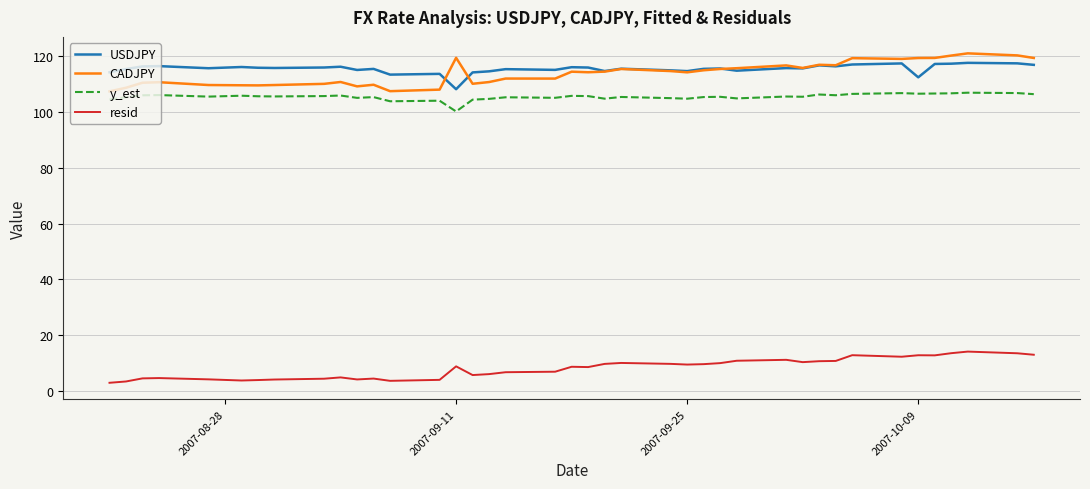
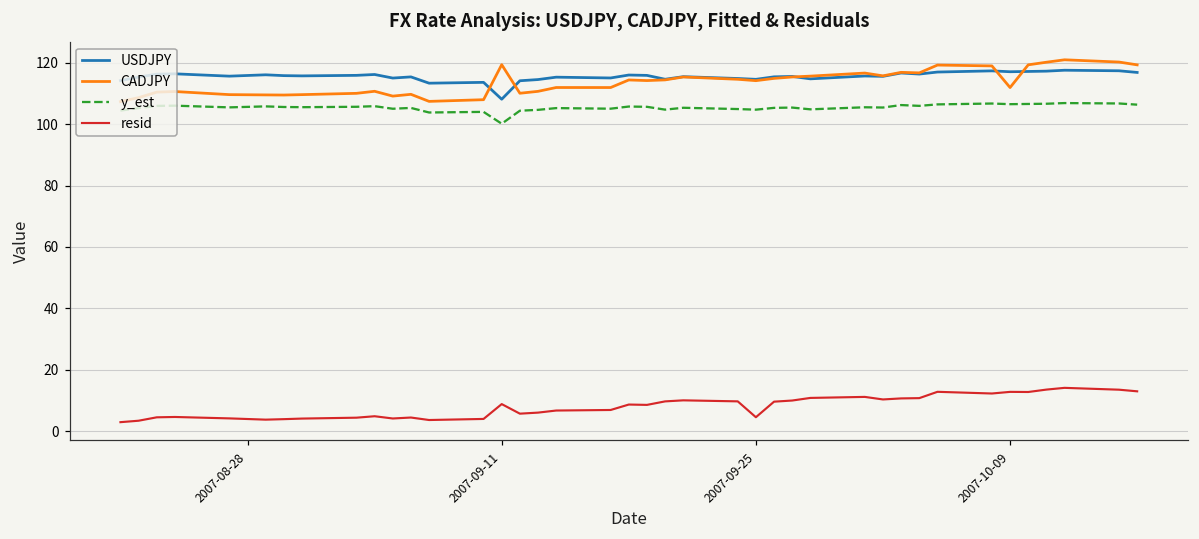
resid, 2007-09-25: 9 -> 5
USDJPY, 2007-10-09: 112 -> 117
CADJPY, 2007-10-09: 119 -> 112
